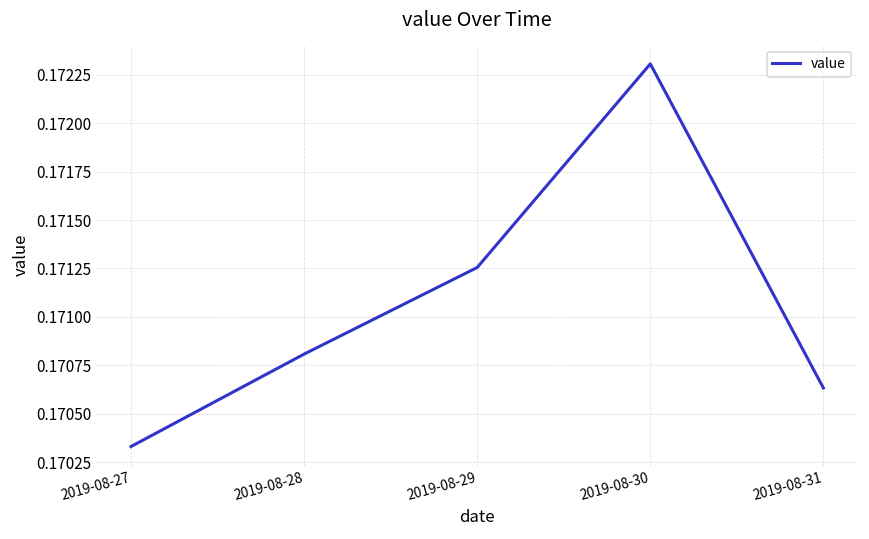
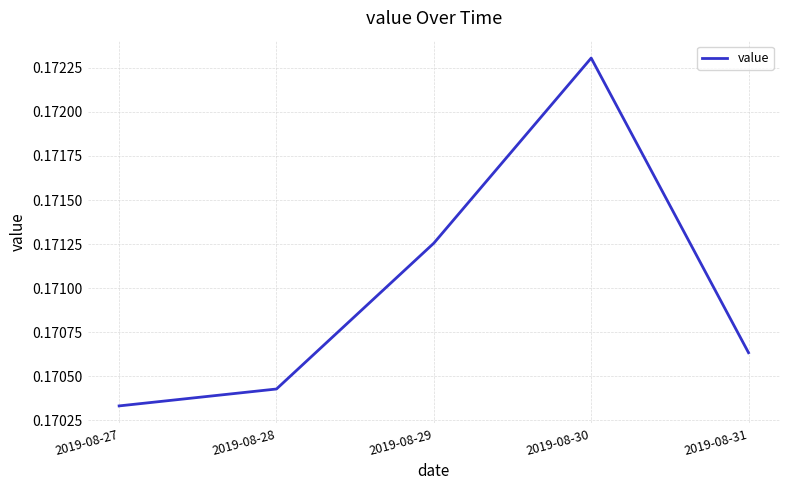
2019-08-28: 0.17081 -> 0.17043
